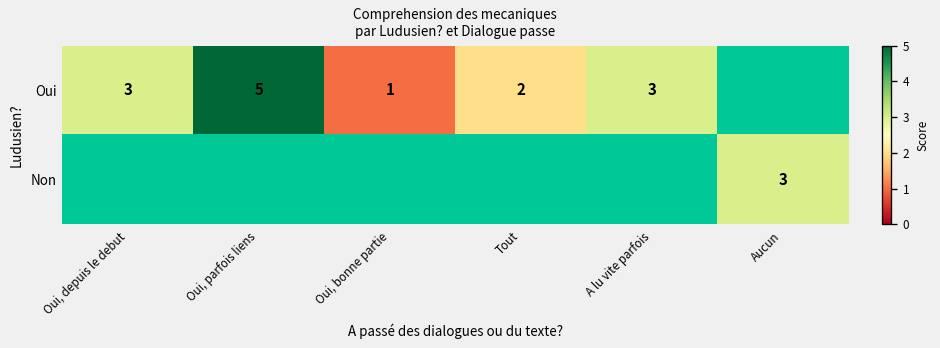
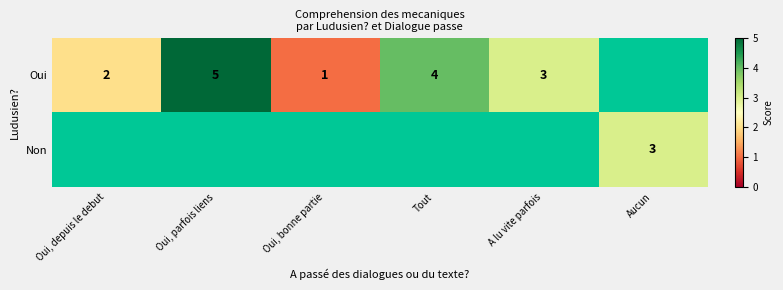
Oui, Oui, depuis le debut: 3 -> 2
Oui, Tout: 2 -> 4
